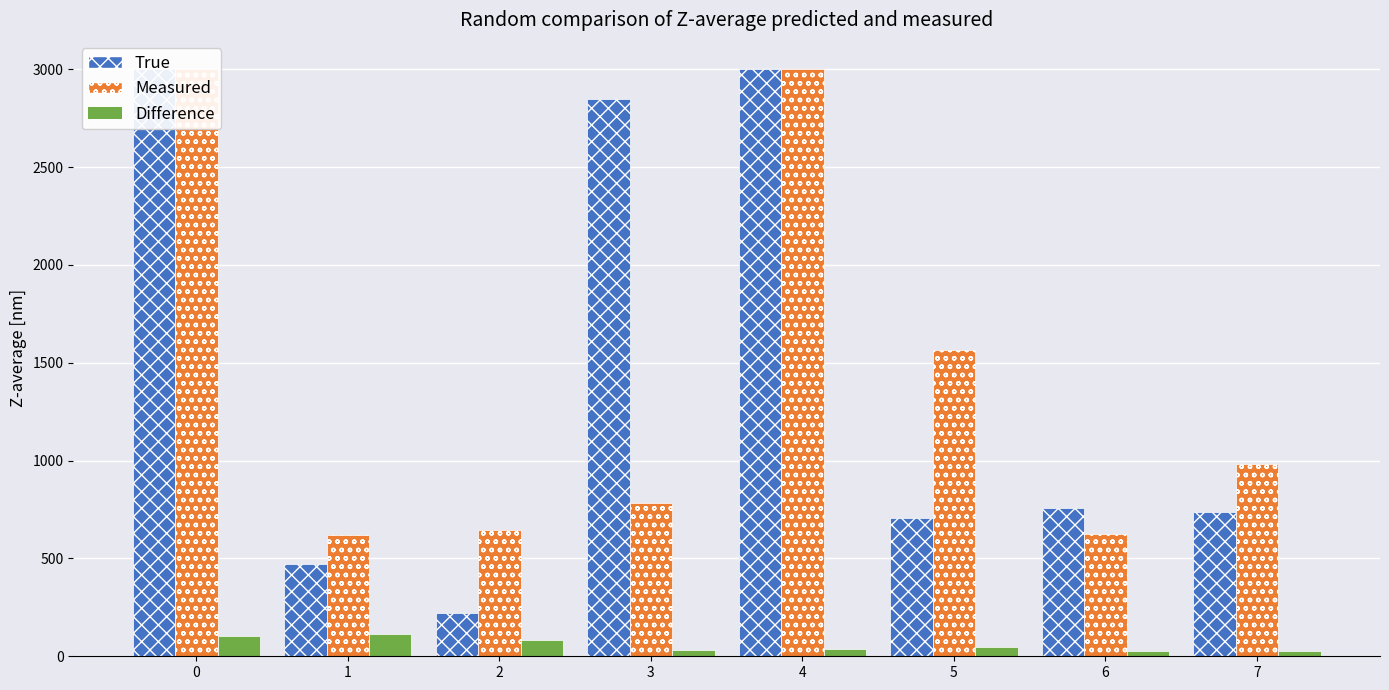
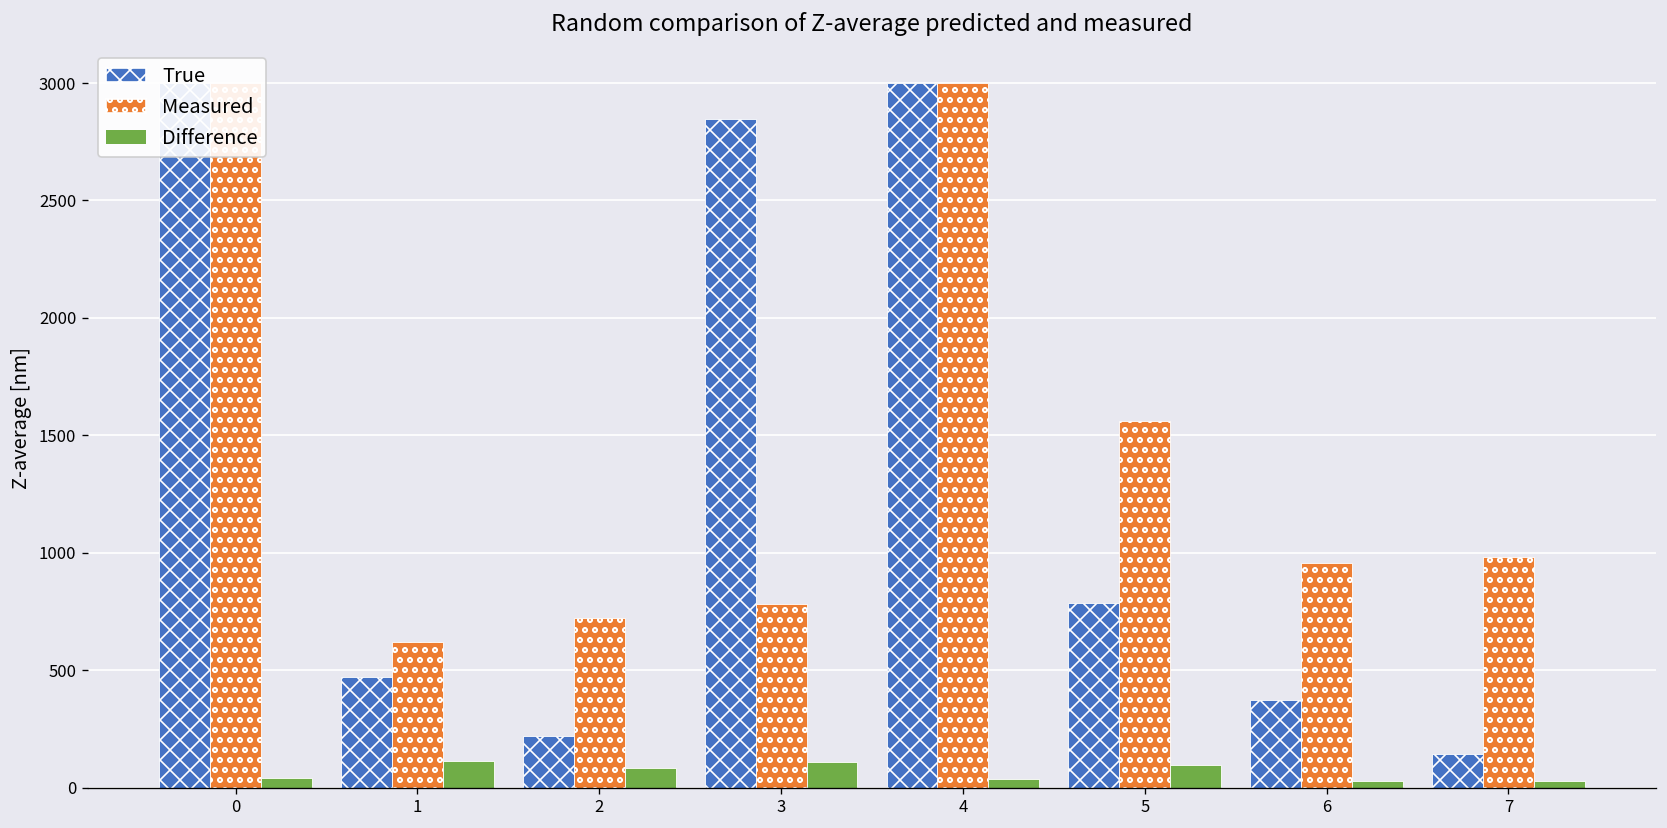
Difference, 0: 100 -> 40
Measured, 2: 650 -> 720
Difference, 3: 30 -> 110
True, 5: 710 -> 780
Difference, 5: 50 -> 100
True, 6: 760 -> 370
Measured, 6: 620 -> 960
True, 7: 740 -> 140
